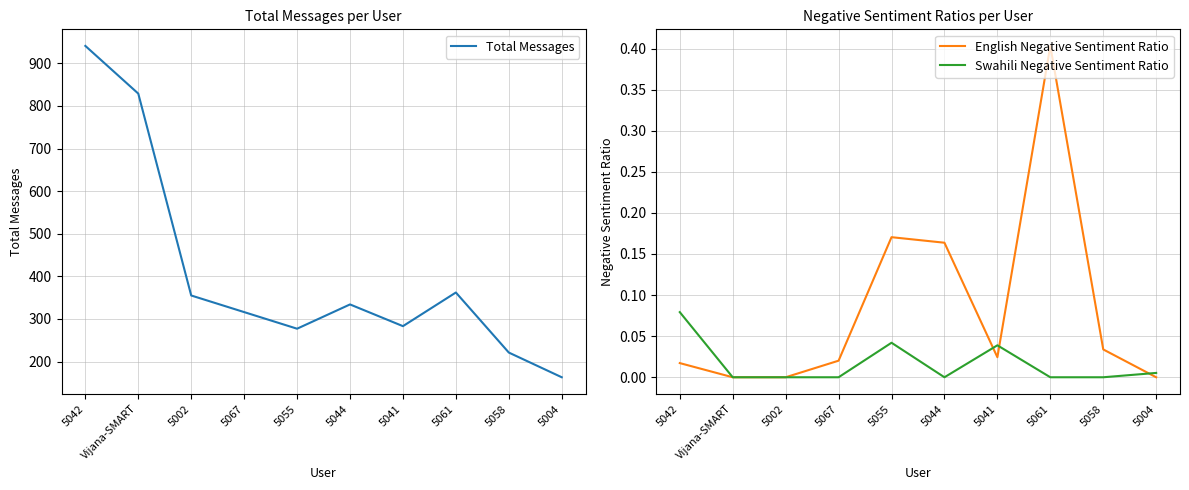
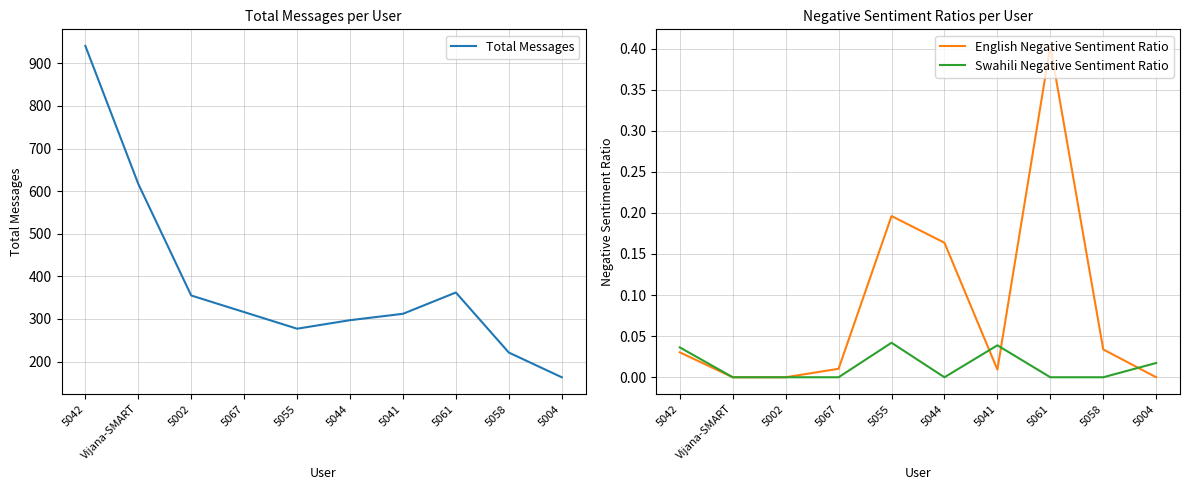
Total Messages per User, Vijana-SMART: 830 -> 620
Total Messages per User, 5044: 330 -> 300
Total Messages per User, 5041: 280 -> 310
Negative Sentiment Ratios per User, English Negative Sentiment Ratio, 5042: 0.02 -> 0.03
Negative Sentiment Ratios per User, Swahili Negative Sentiment Ratio, 5042: 0.08 -> 0.04
Negative Sentiment Ratios per User, English Negative Sentiment Ratio, 5067: 0.02 -> 0.01
Negative Sentiment Ratios per User, English Negative Sentiment Ratio, 5055: 0.17 -> 0.20
Negative Sentiment Ratios per User, English Negative Sentiment Ratio, 5041: 0.02 -> 0.01
Negative Sentiment Ratios per User, Swahili Negative Sentiment Ratio, 5004: 0.01 -> 0.02
